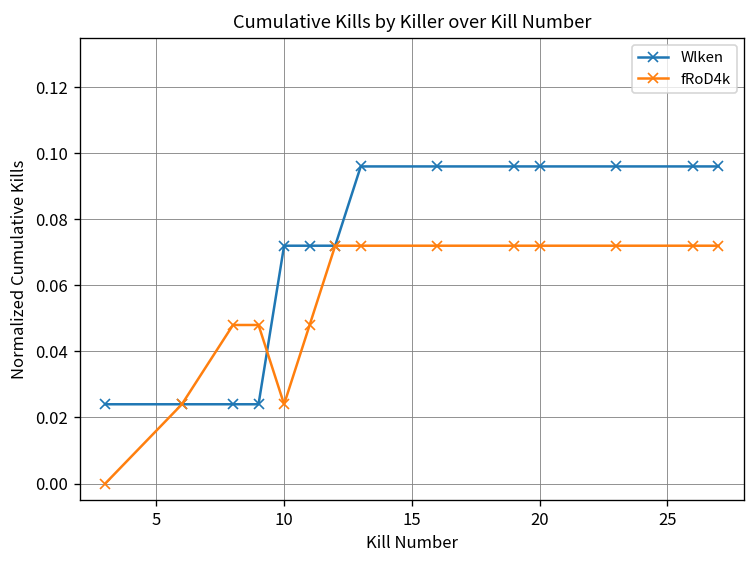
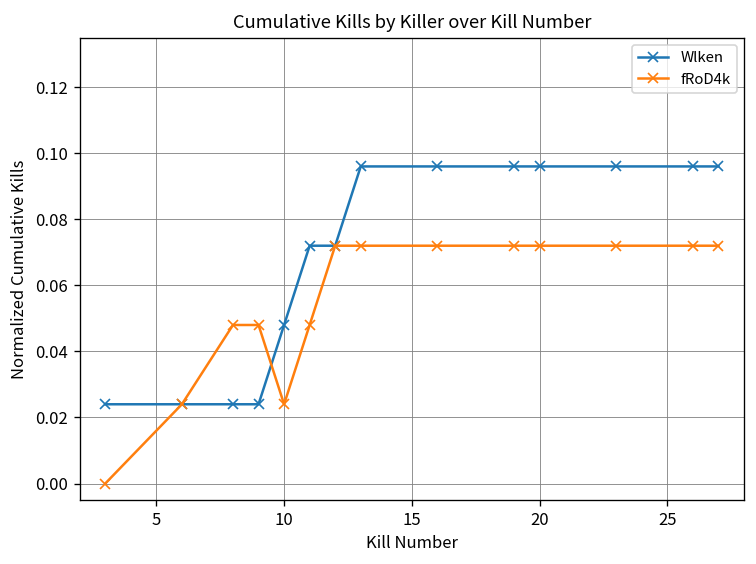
Wlken, 10: 0.072 -> 0.048
